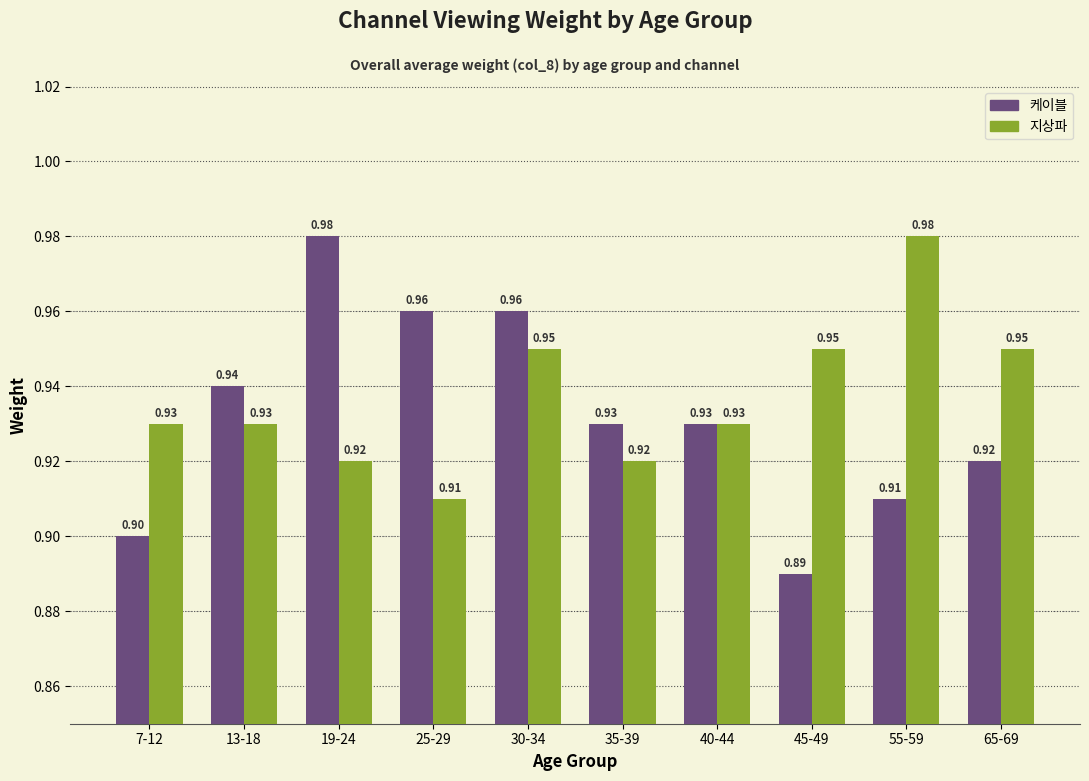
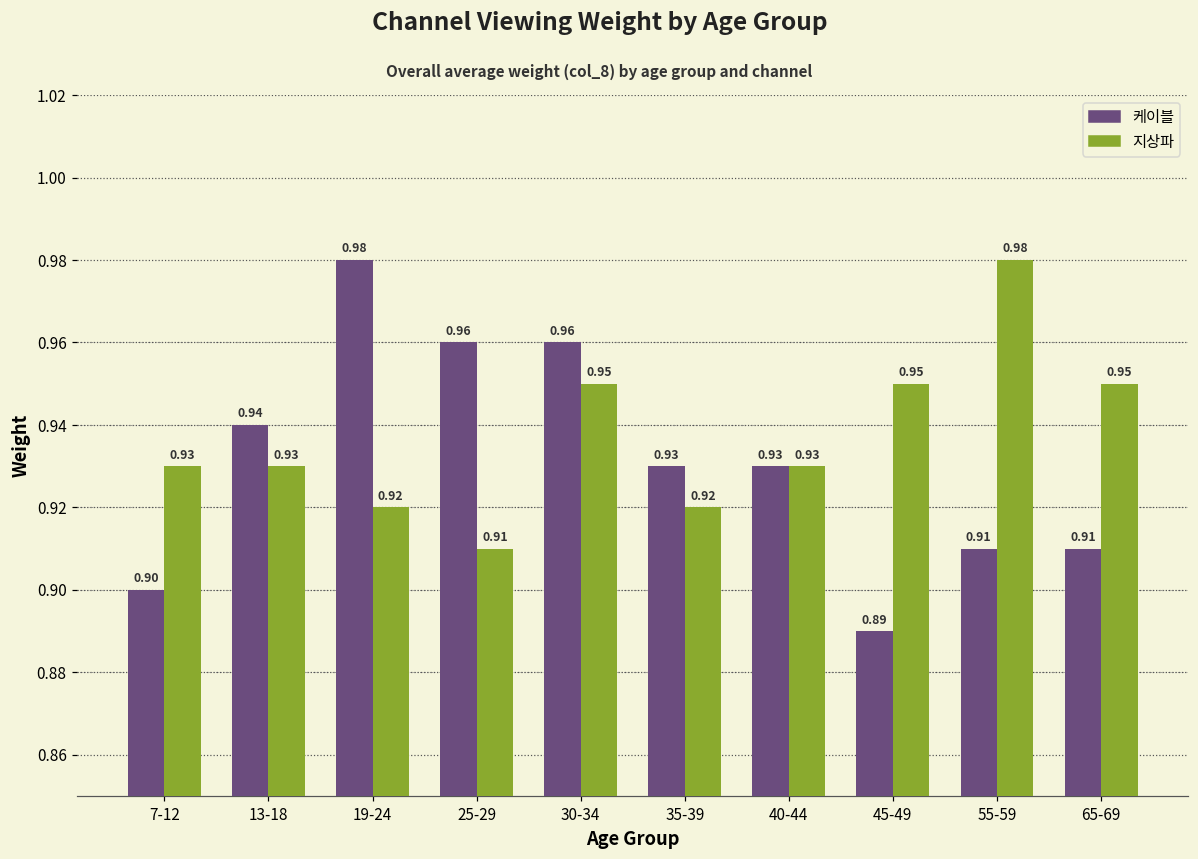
케이블, 65-69: 0.92 -> 0.91
